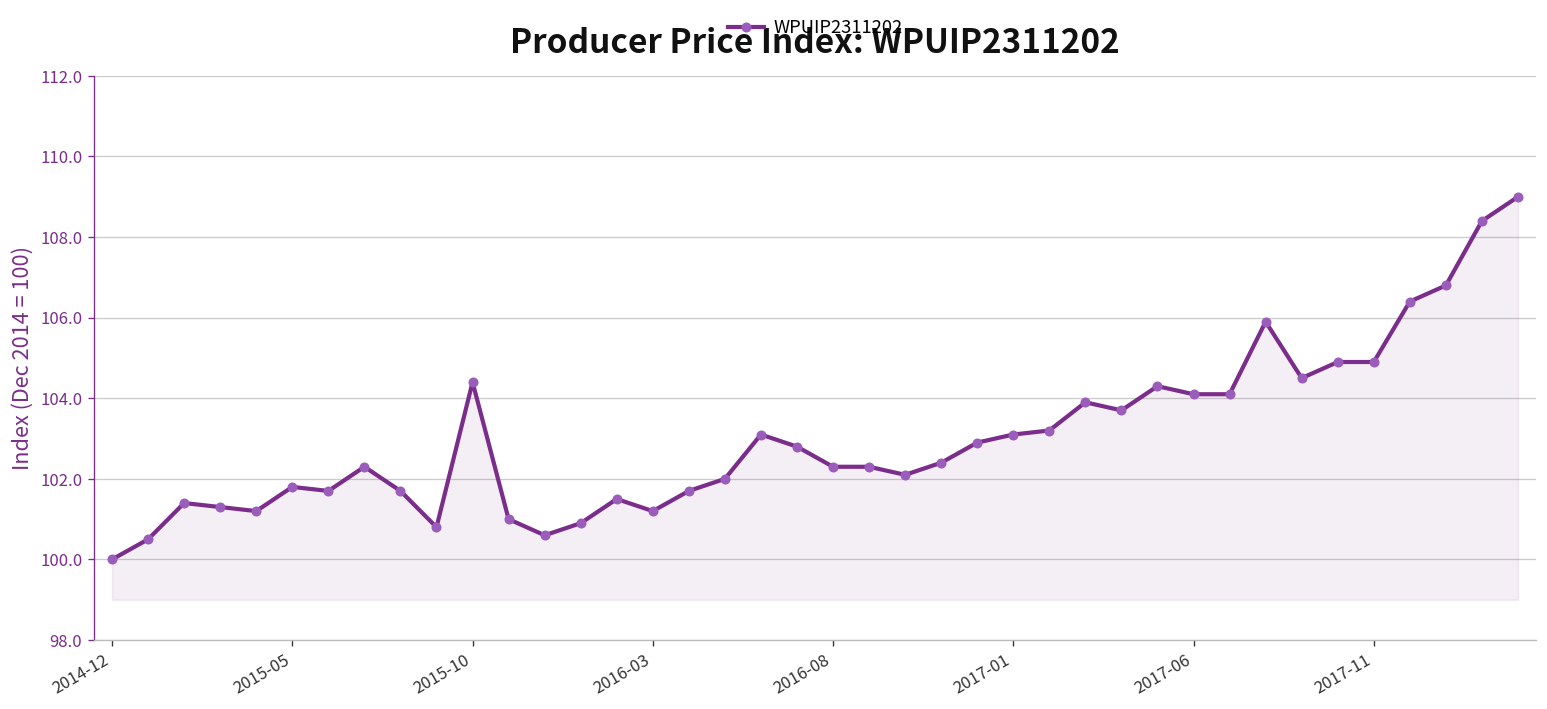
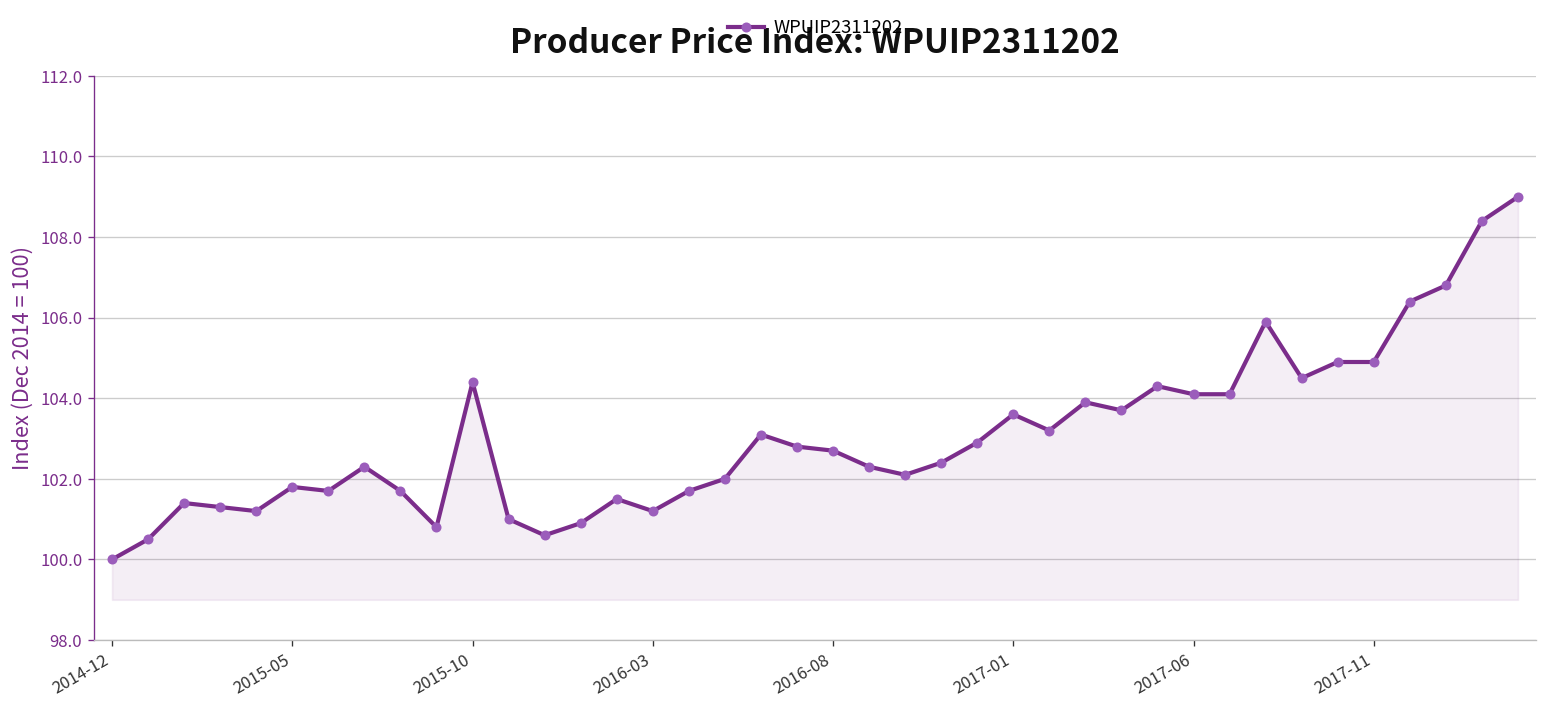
2016-08: 102.3 -> 102.7
2017-01: 103.1 -> 103.6
